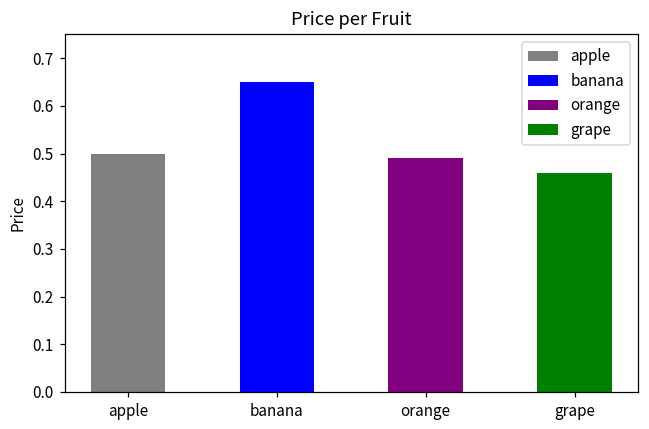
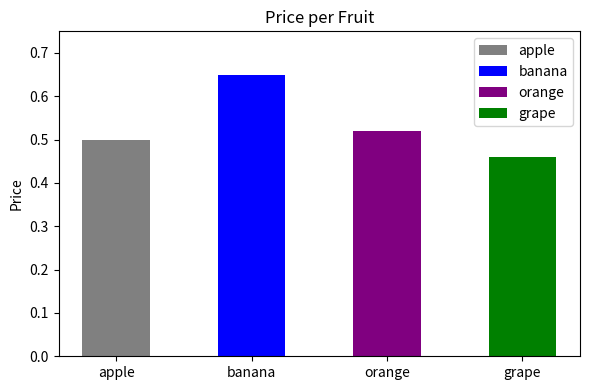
orange: 0.49 -> 0.52
